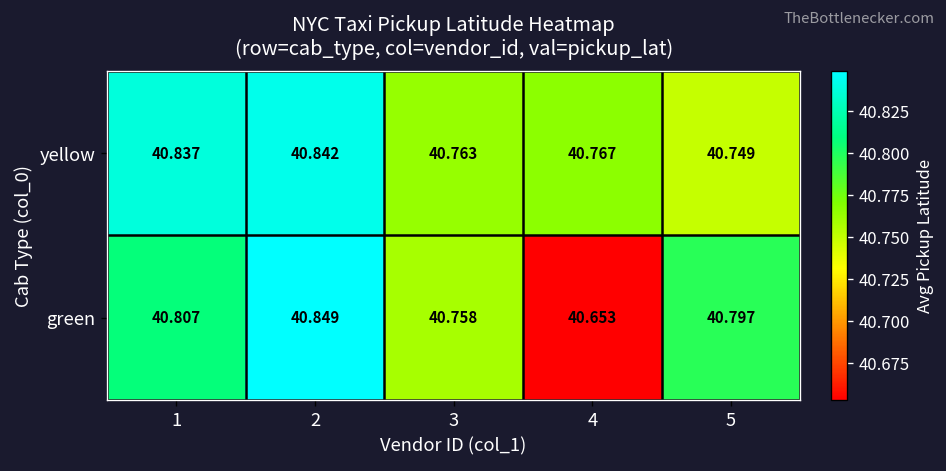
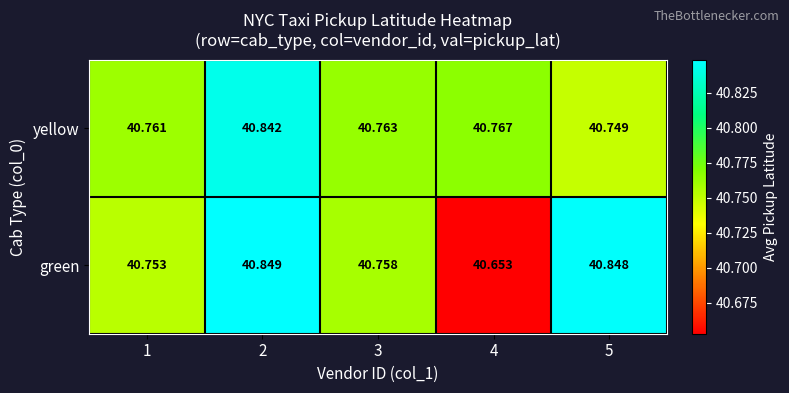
yellow, 1: 40.837 -> 40.761
green, 1: 40.807 -> 40.753
green, 5: 40.797 -> 40.848
